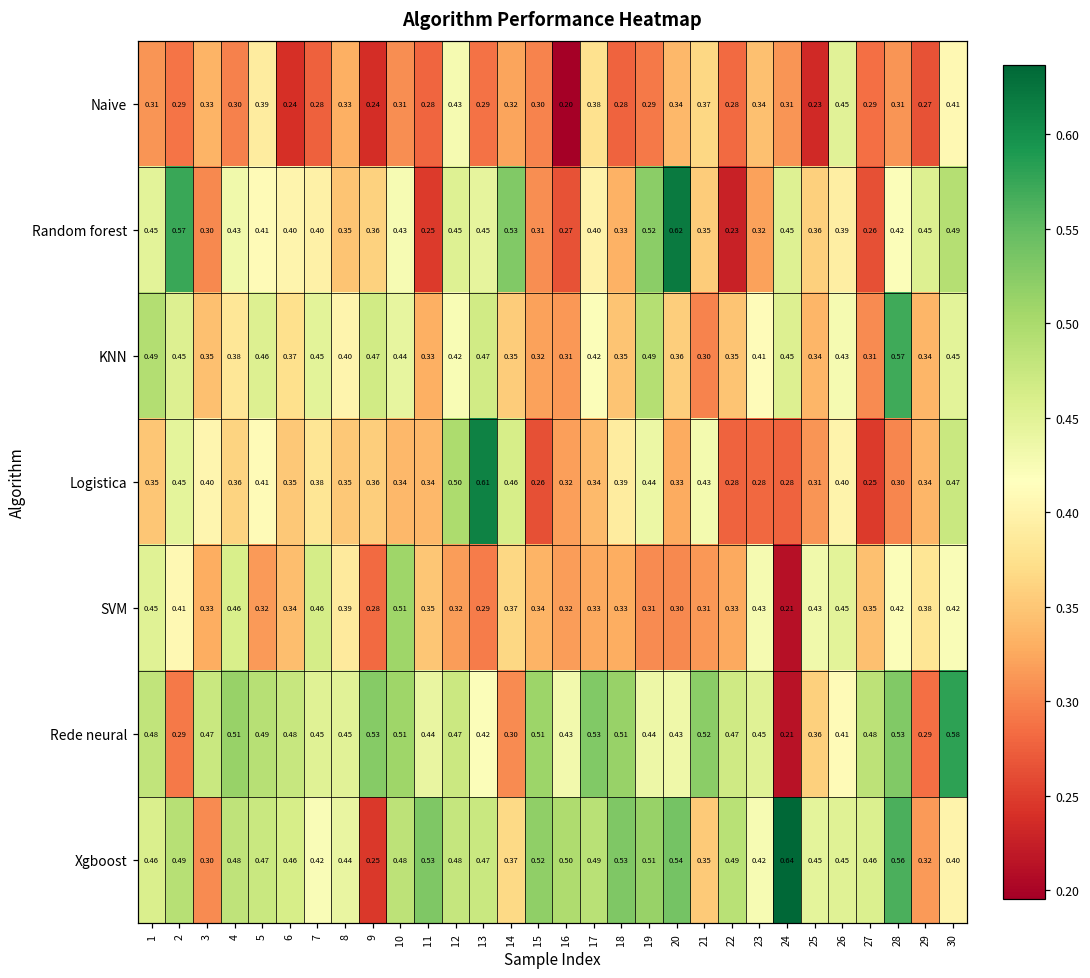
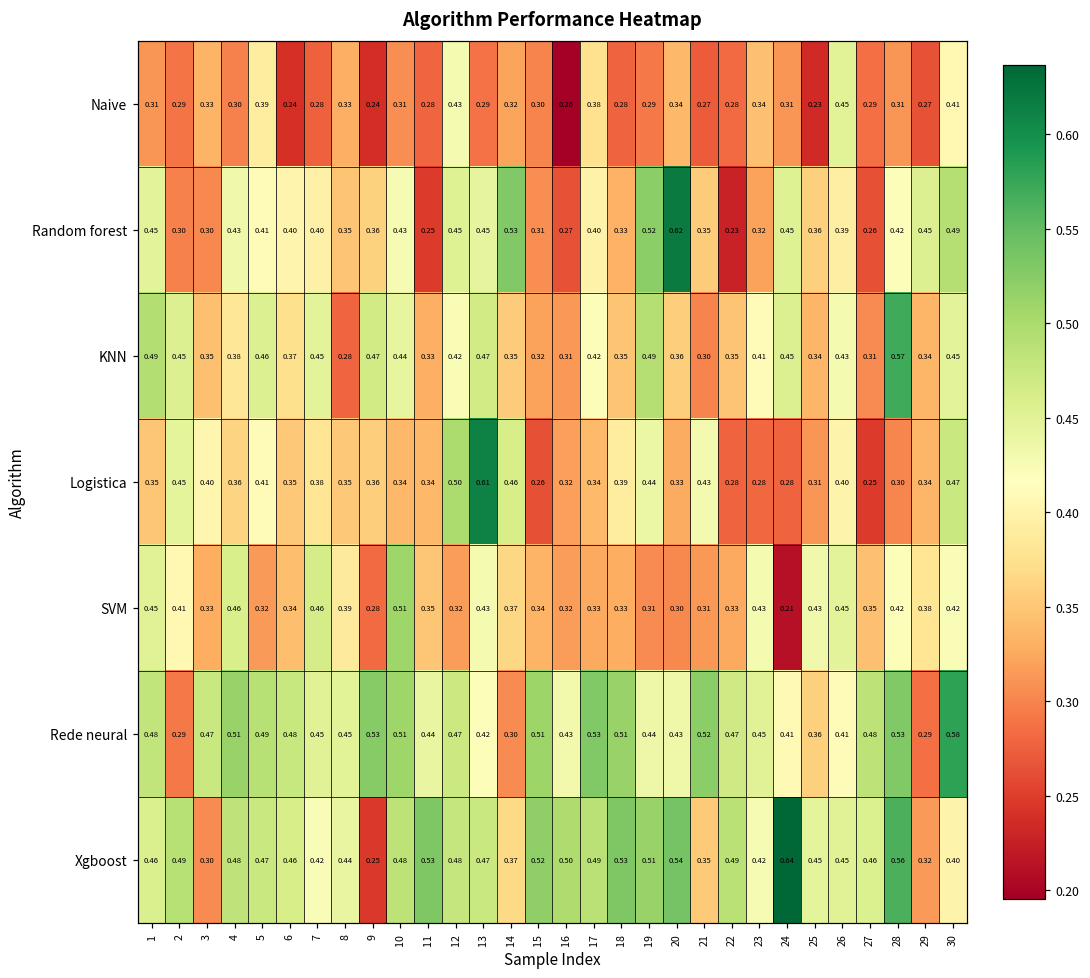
Naive, 21: 0.37 -> 0.27
Random forest, 2: 0.57 -> 0.30
KNN, 8: 0.40 -> 0.28
SVM, 13: 0.29 -> 0.43
Rede neural, 24: 0.21 -> 0.41
